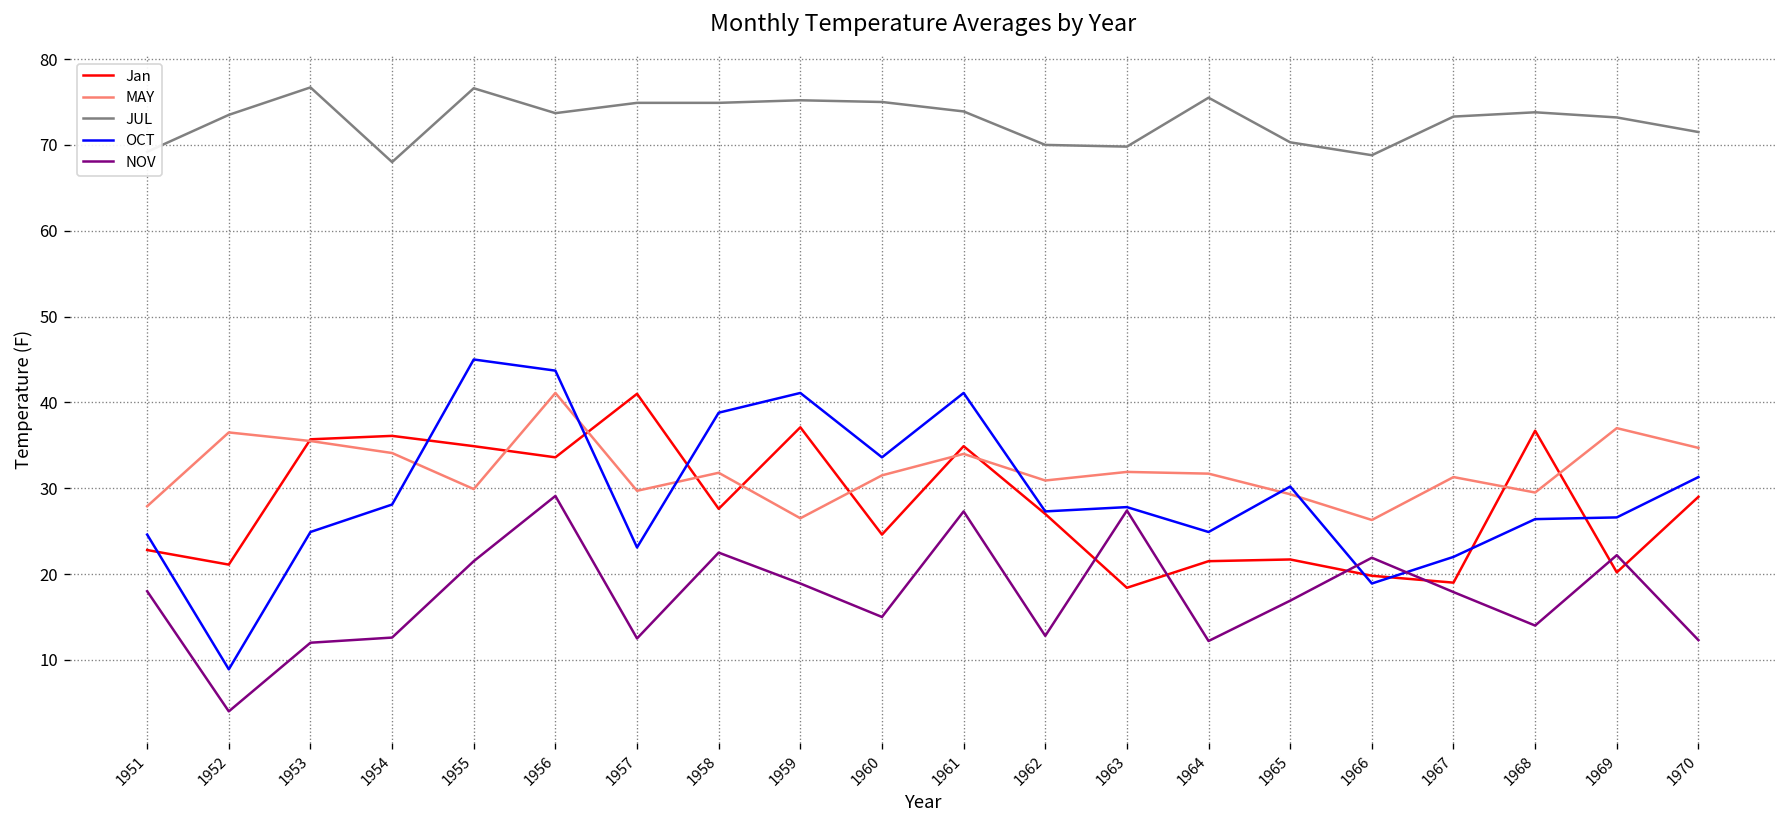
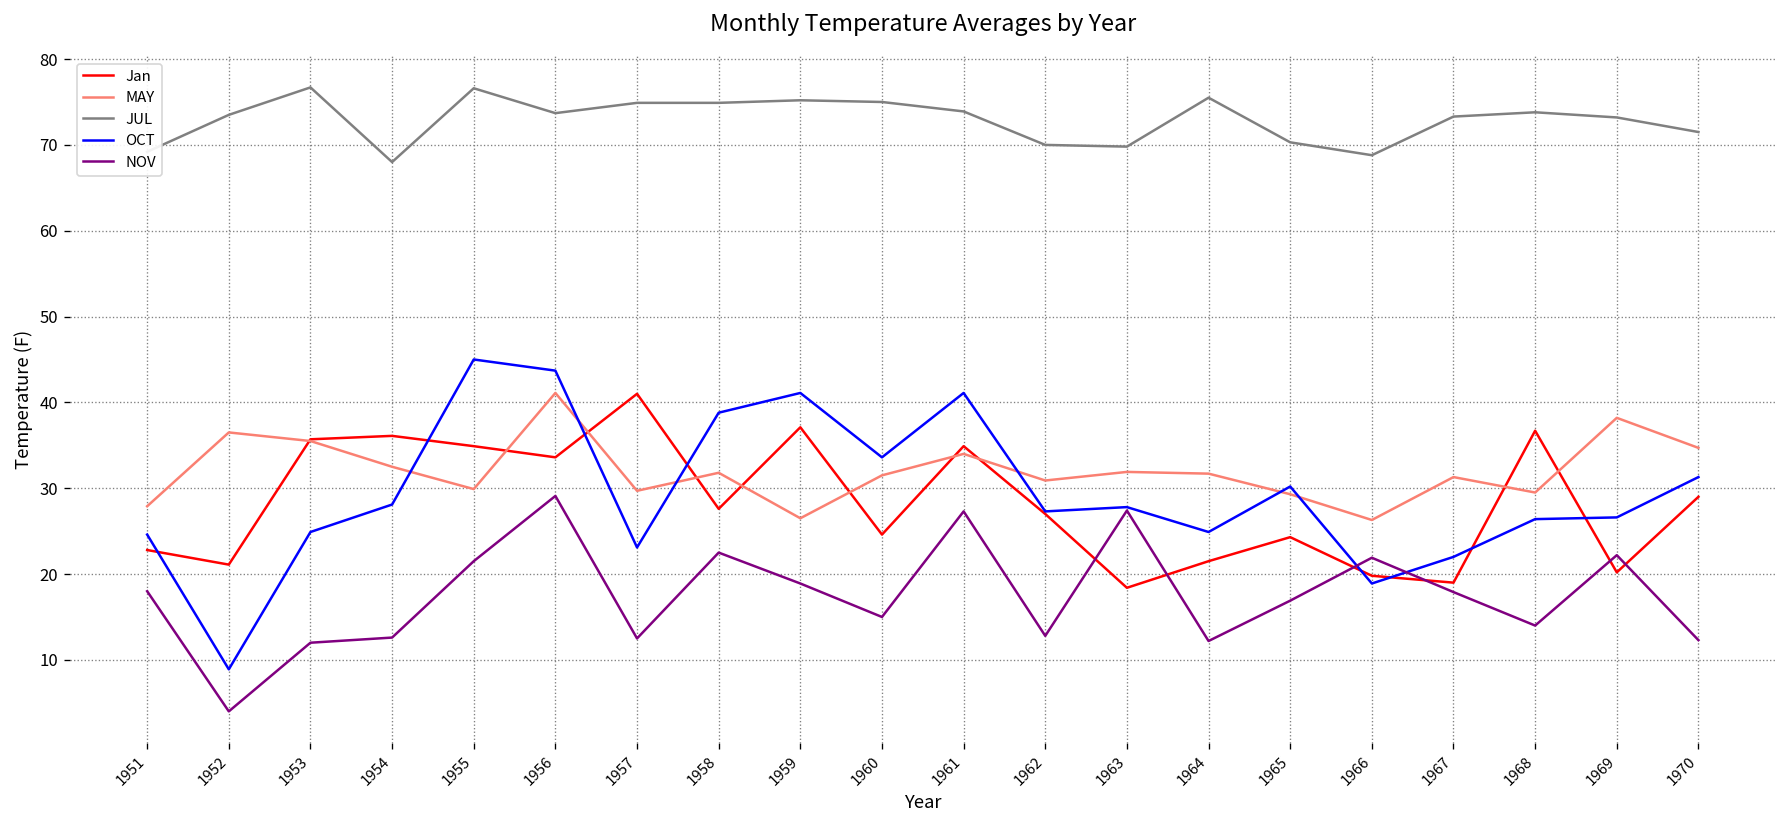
MAY, 1954: 34 -> 33
Jan, 1965: 22 -> 24
MAY, 1969: 37 -> 38
